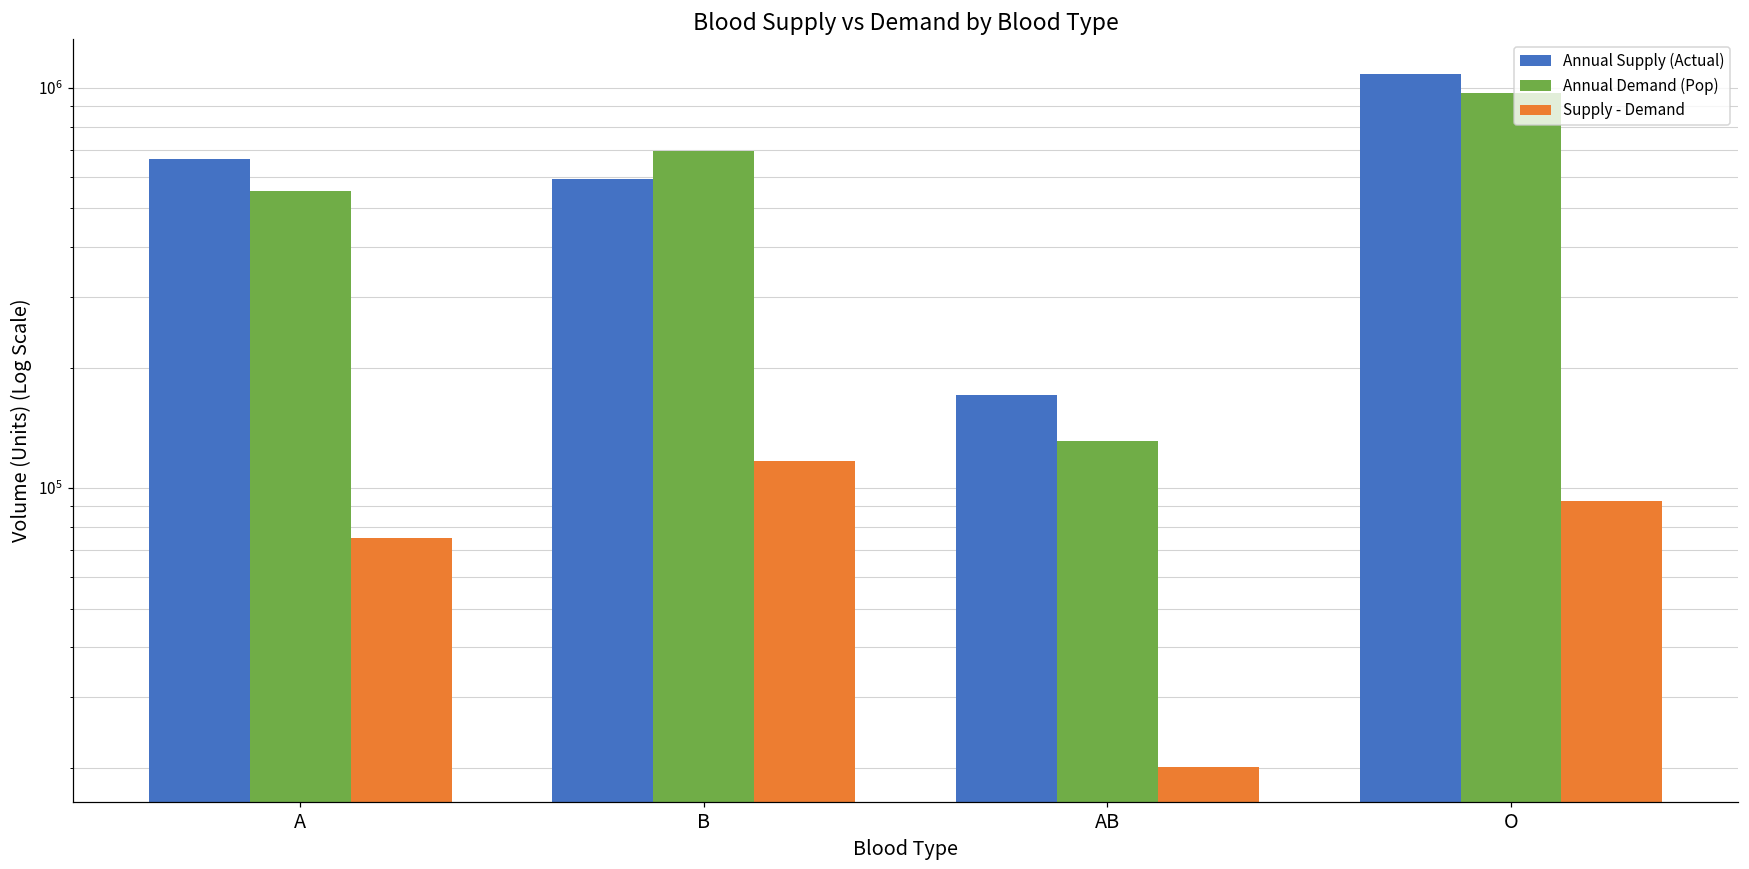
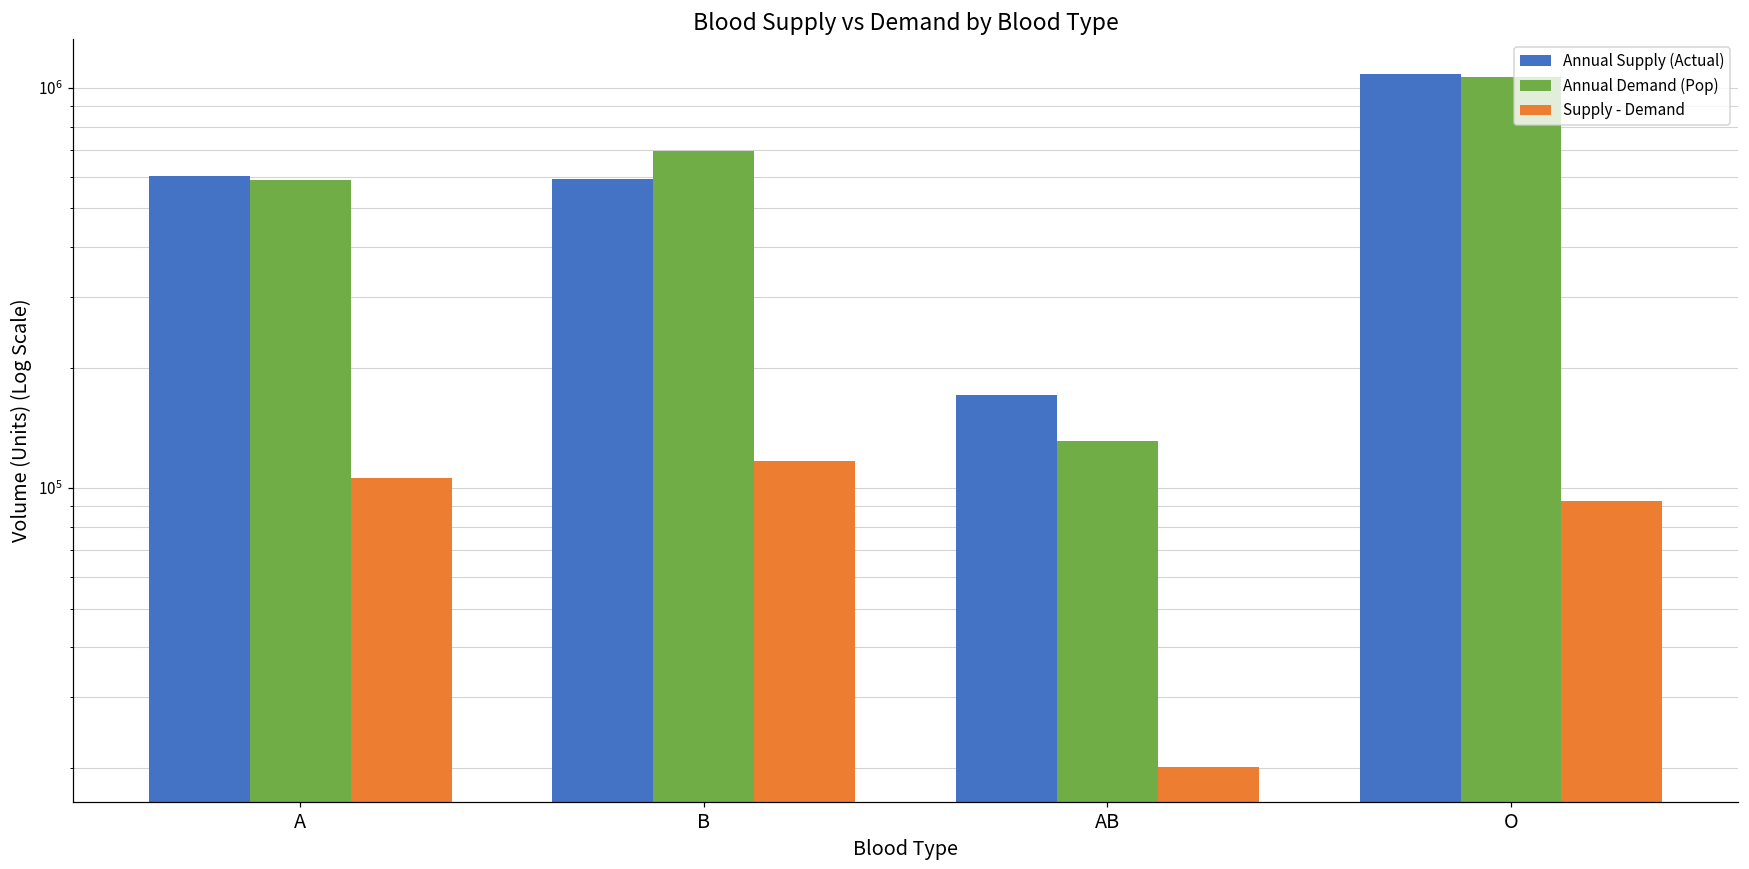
Annual Supply (Actual), A: 660000 -> 600000
Annual Demand (Pop), A: 550000 -> 590000
Supply - Demand, A: 75000 -> 106000
Annual Demand (Pop), O: 970000 -> 1070000
